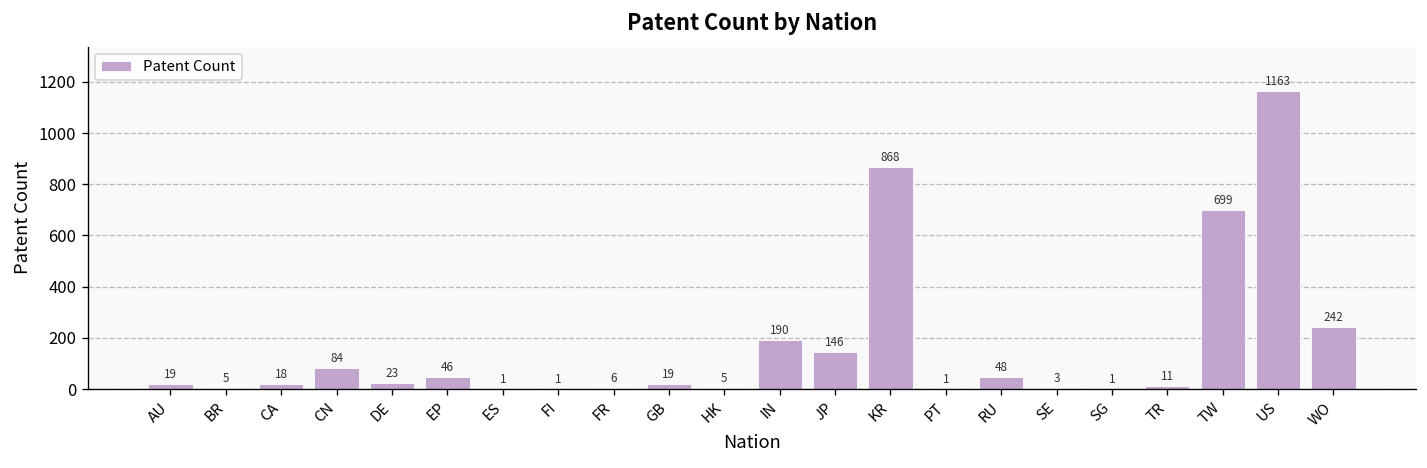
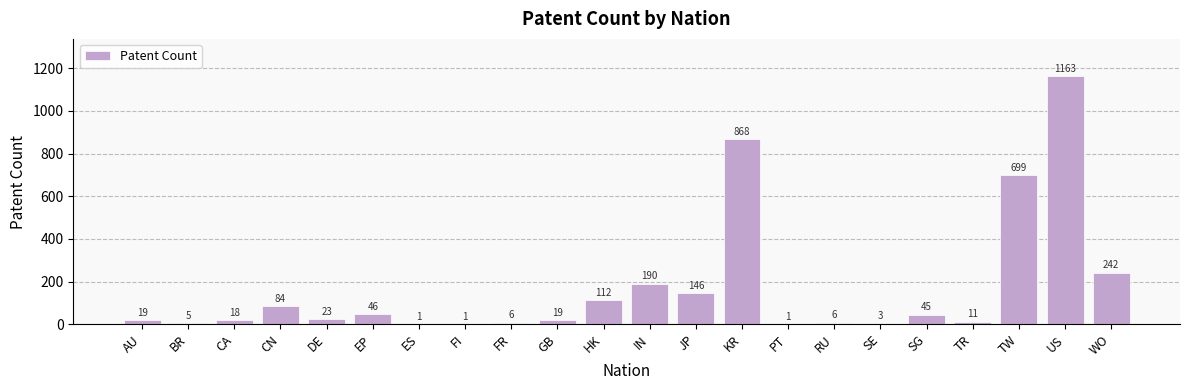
HK: 5 -> 112
RU: 48 -> 6
SG: 1 -> 45
